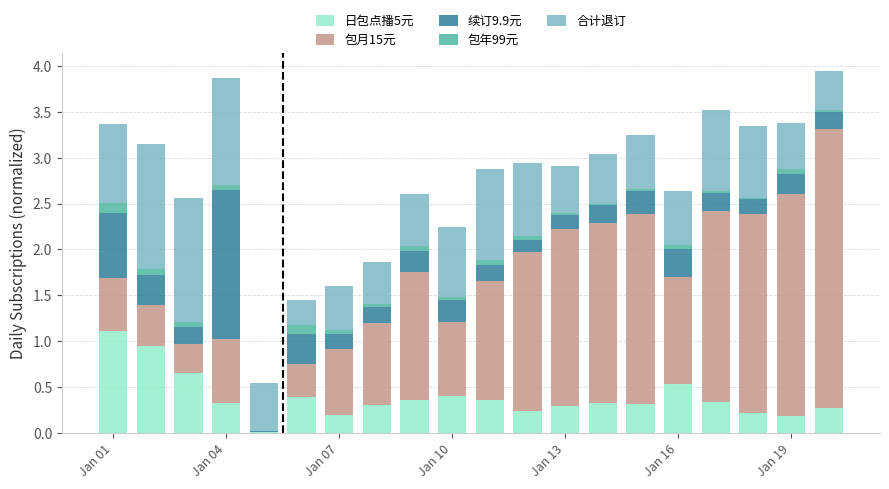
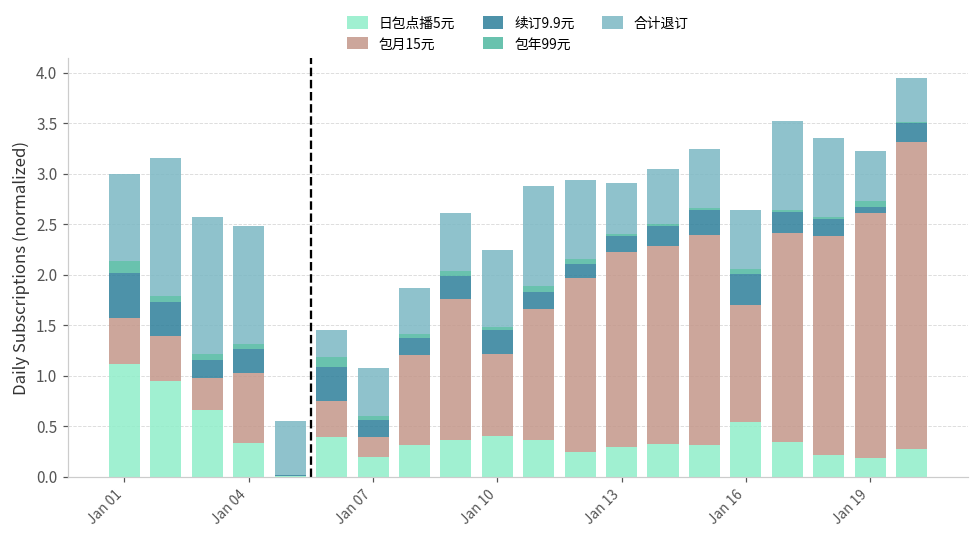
包月15元, Jan 01: 0.6 -> 0.5
续订9.9元, Jan 01: 0.7 -> 0.5
续订9.9元, Jan 04: 1.6 -> 0.2
包月15元, Jan 07: 0.7 -> 0.2
续订9.9元, Jan 19: 0.2 -> 0.1
